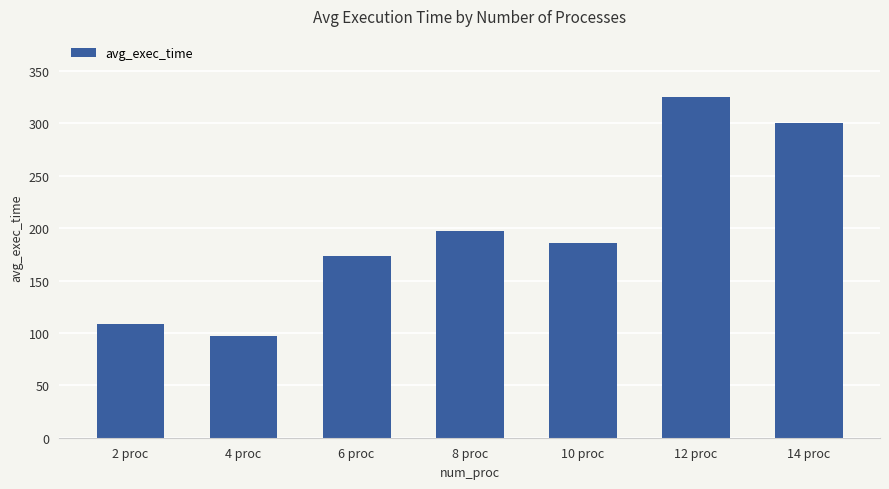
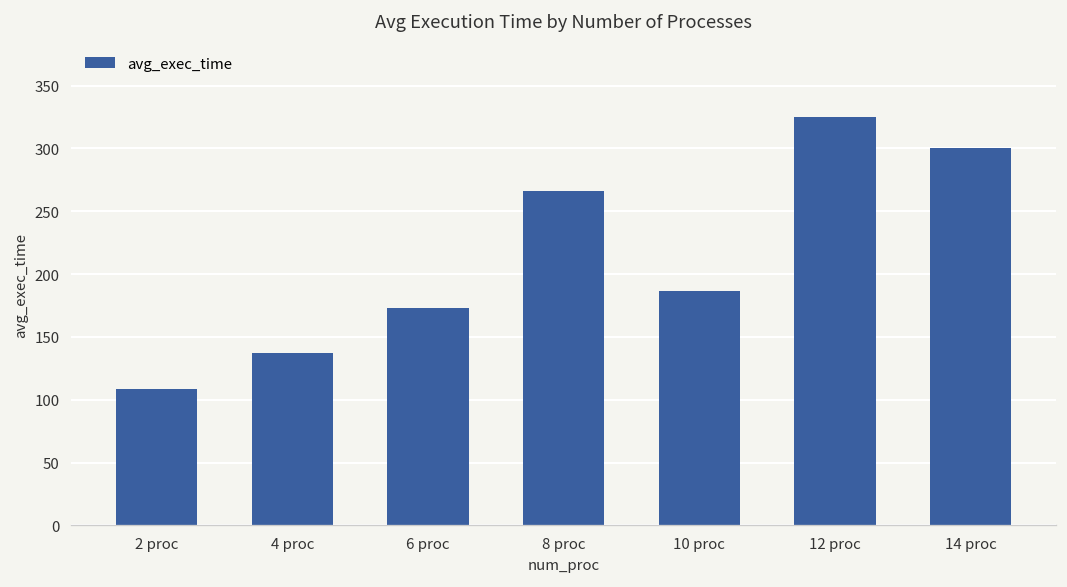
4 proc: 97 -> 137
8 proc: 197 -> 266
